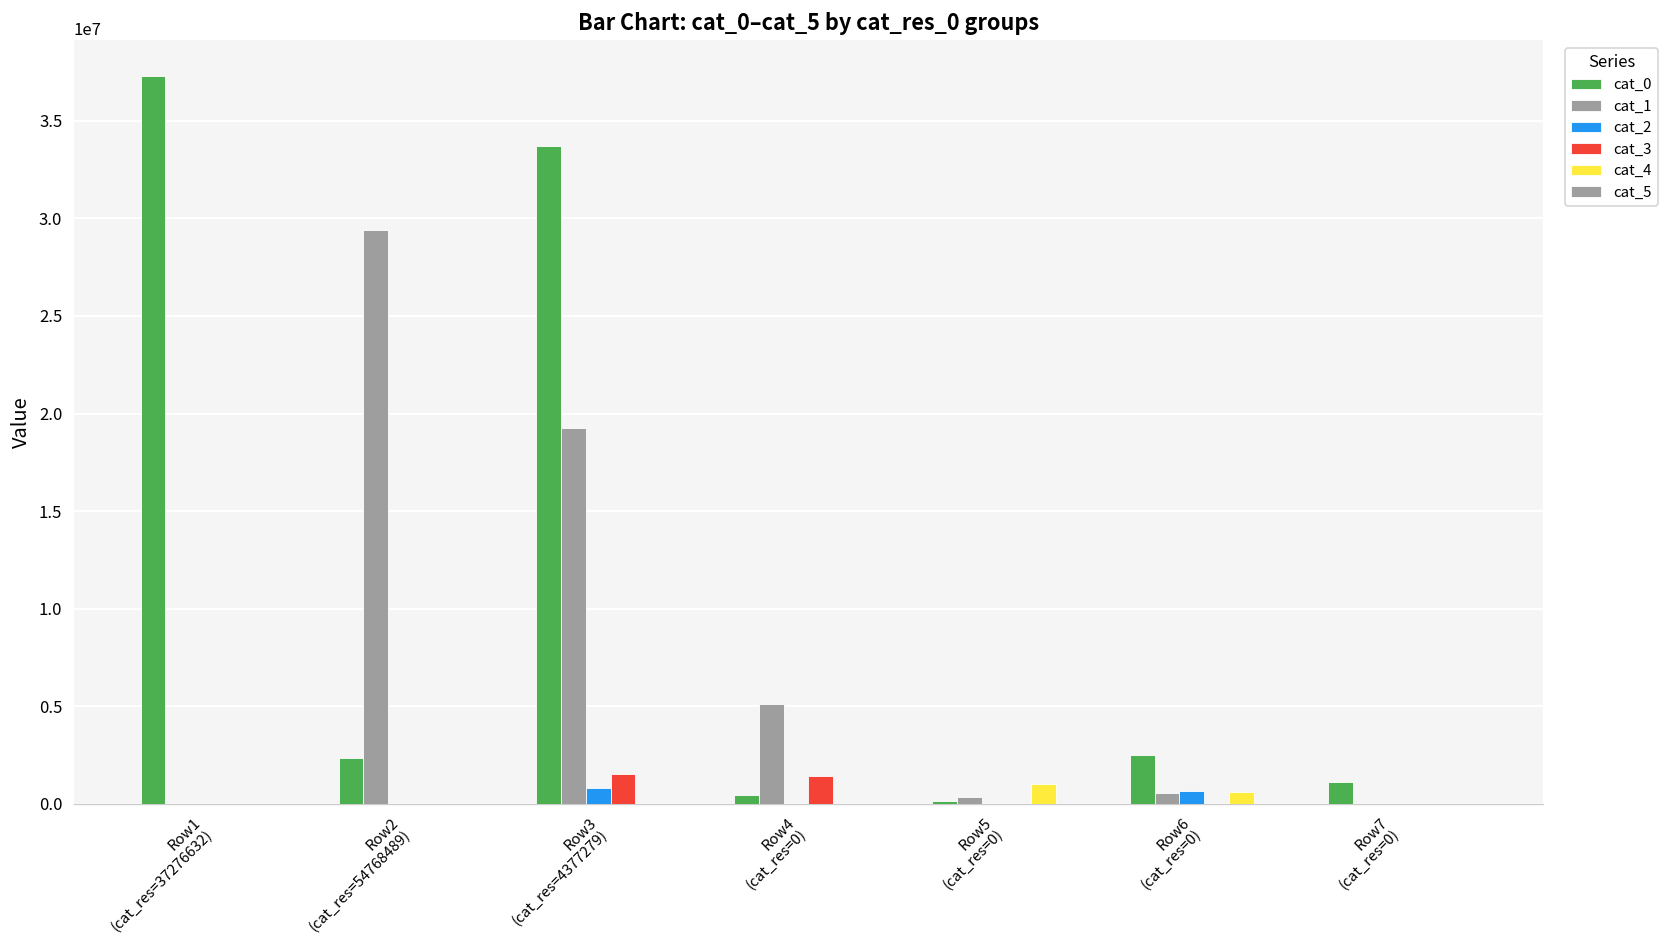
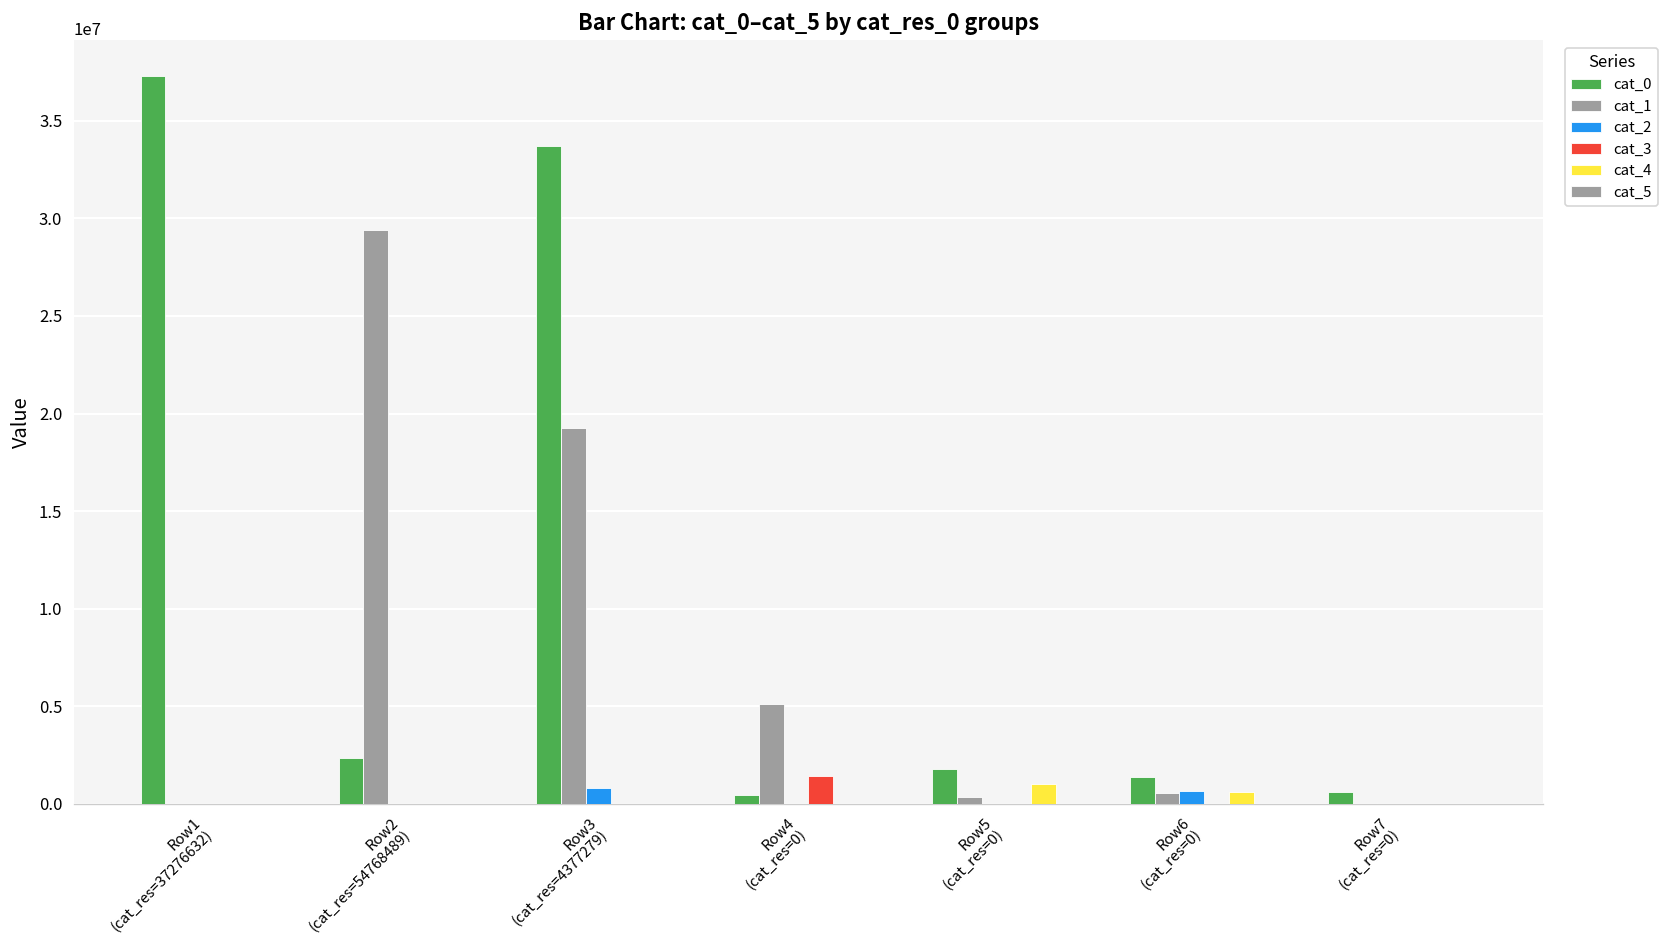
cat_3, Row3 (cat_res=4377279): 1500000 -> 0
cat_0, Row5 (cat_res=0): 200000 -> 1800000
cat_0, Row6 (cat_res=0): 2500000 -> 1400000
cat_0, Row7 (cat_res=0): 1100000 -> 600000
